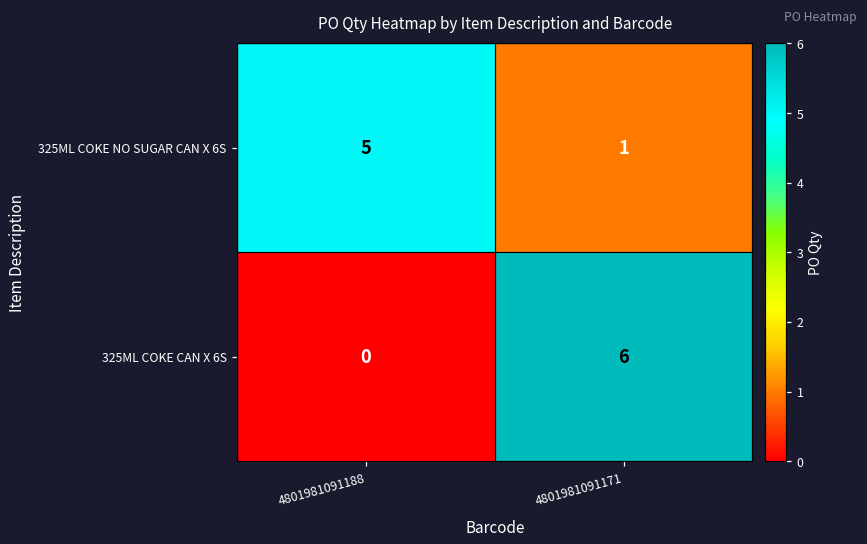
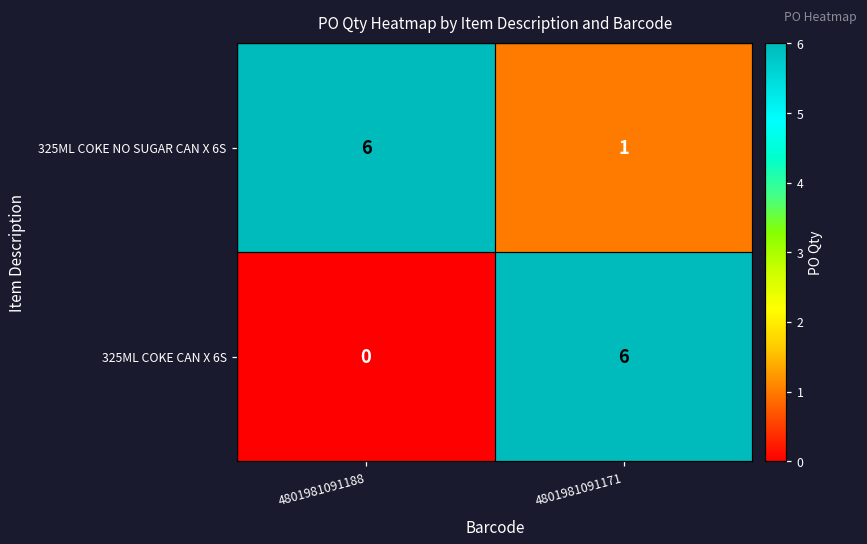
325ML COKE NO SUGAR CAN X 6S, 4801981091188: 5 -> 6
